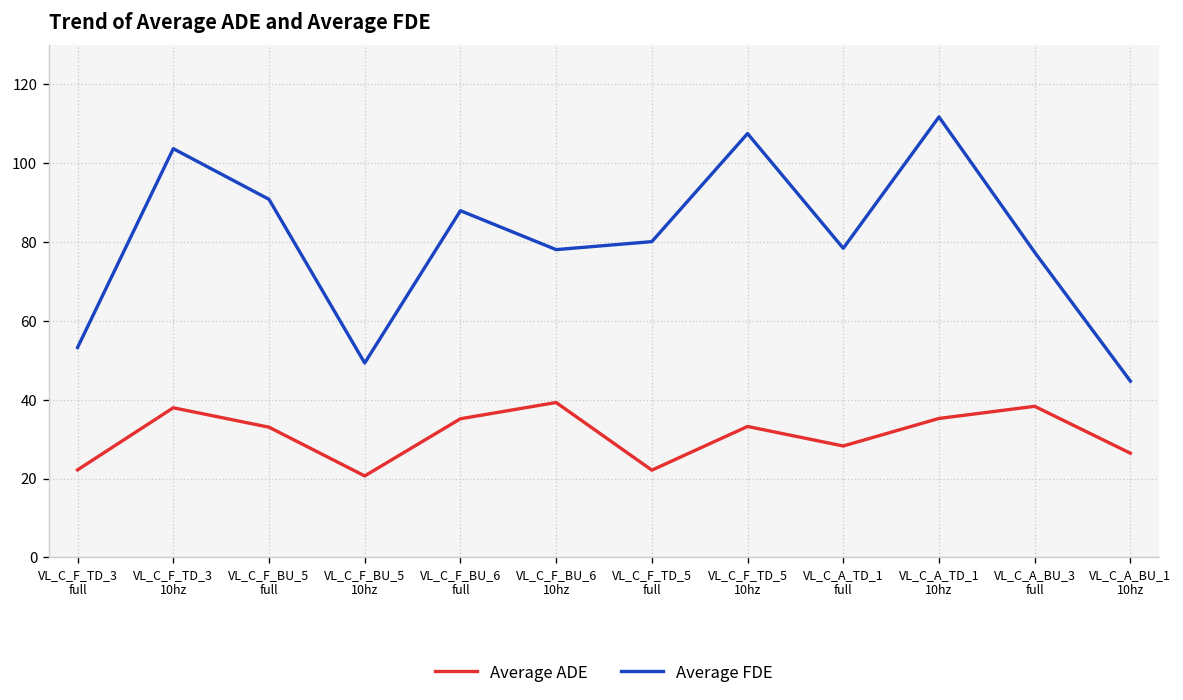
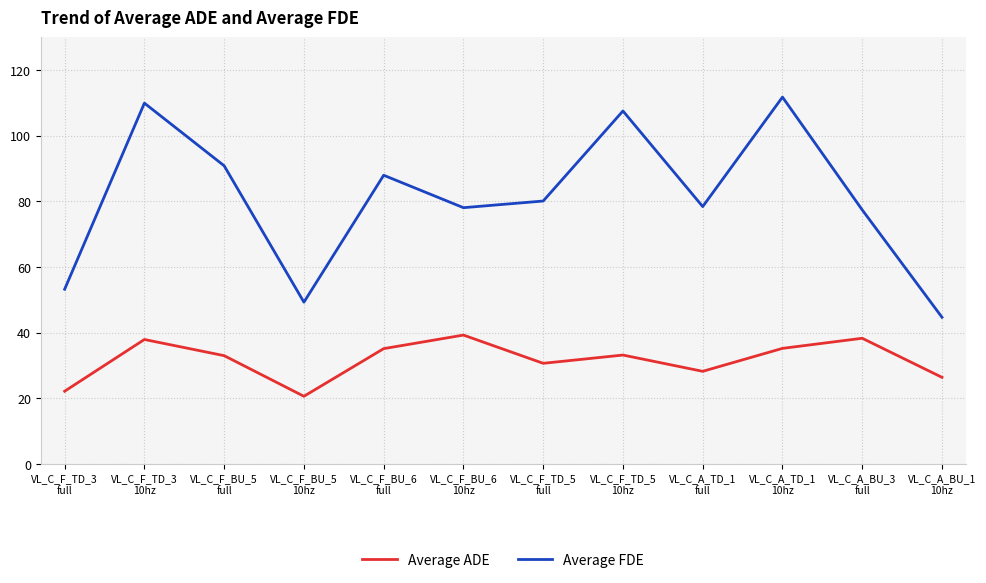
Average FDE, VL_C_F_TD_3 10hz: 104 -> 110
Average ADE, VL_C_F_TD_5 full: 22 -> 31
